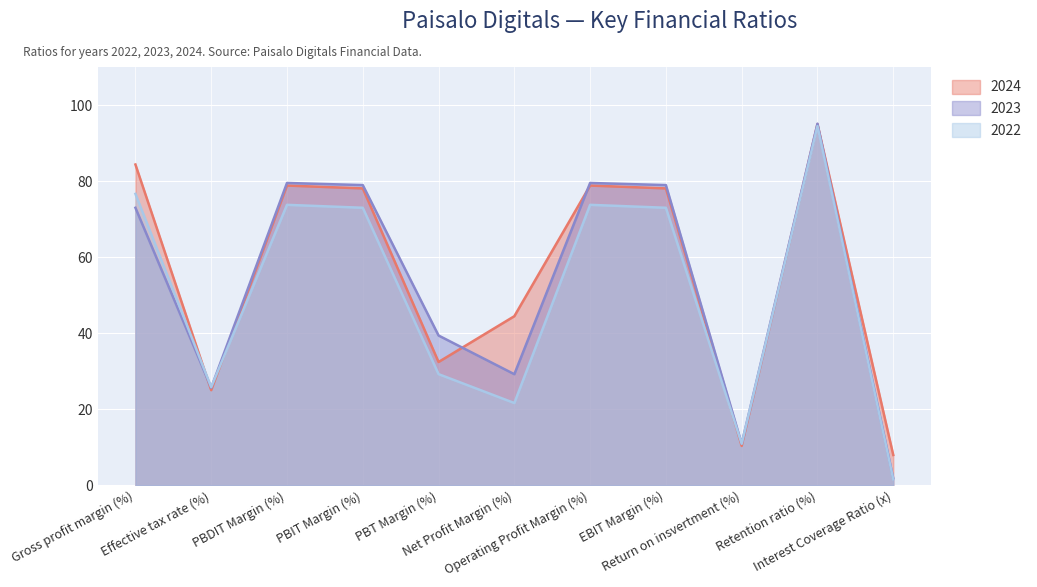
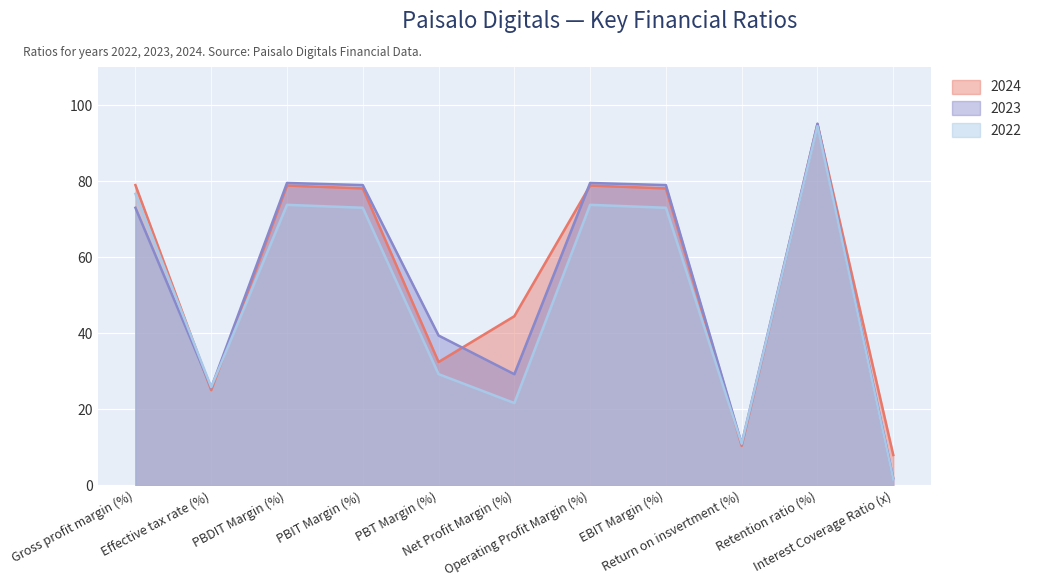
2024, Gross profit margin (%): 84 -> 79
